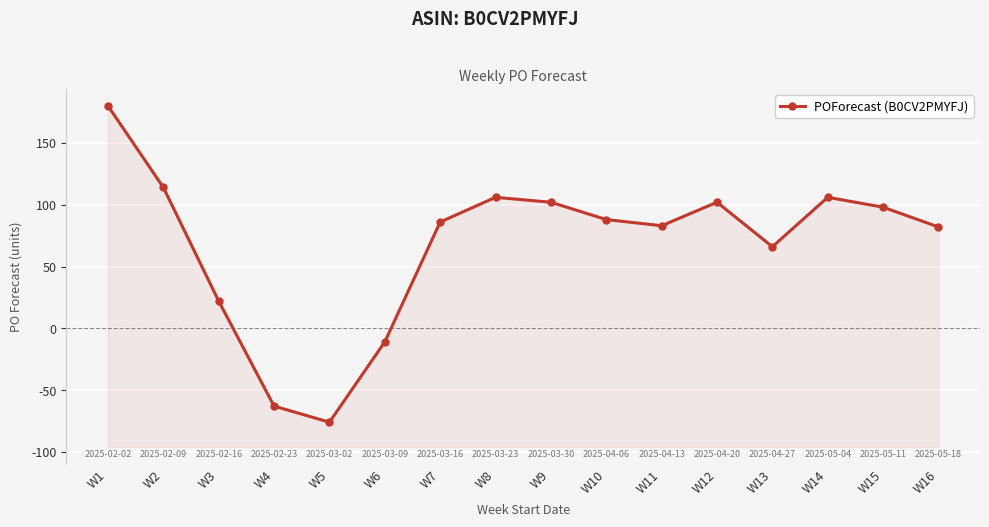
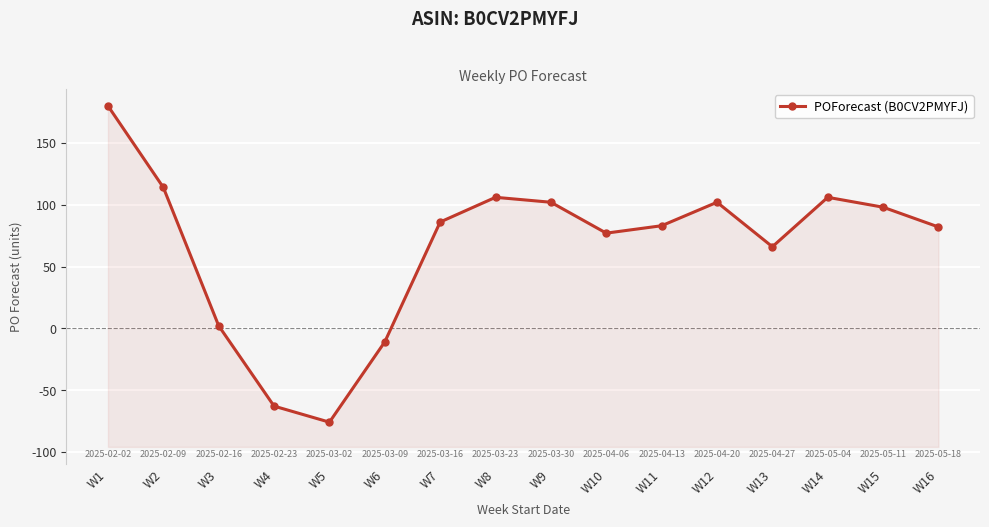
W3: 22 -> 2
W10: 88 -> 77
